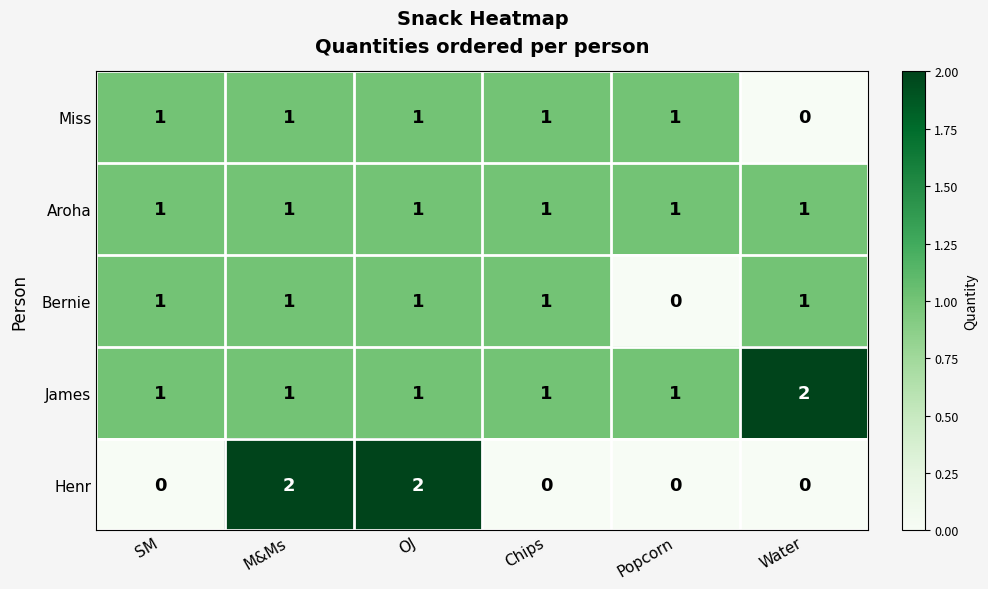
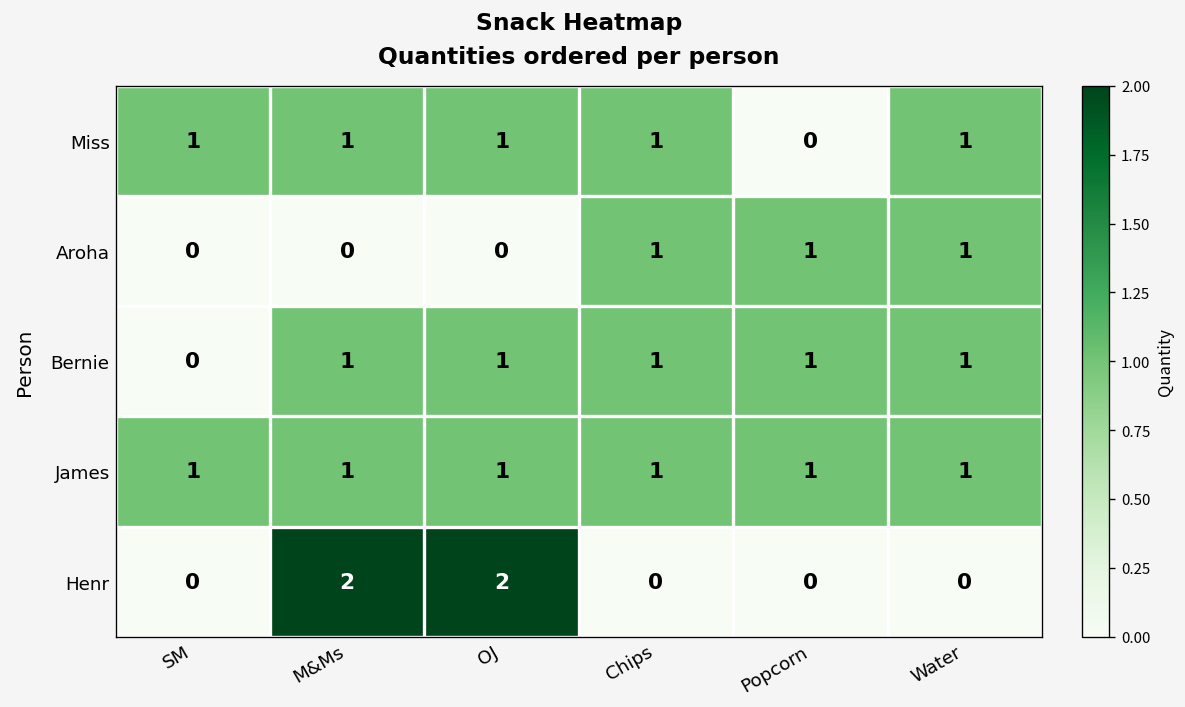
Miss, Popcorn: 1 -> 0
Miss, Water: 0 -> 1
Aroha, SM: 1 -> 0
Aroha, M&Ms: 1 -> 0
Aroha, OJ: 1 -> 0
Bernie, SM: 1 -> 0
Bernie, Popcorn: 0 -> 1
James, Water: 2 -> 1
